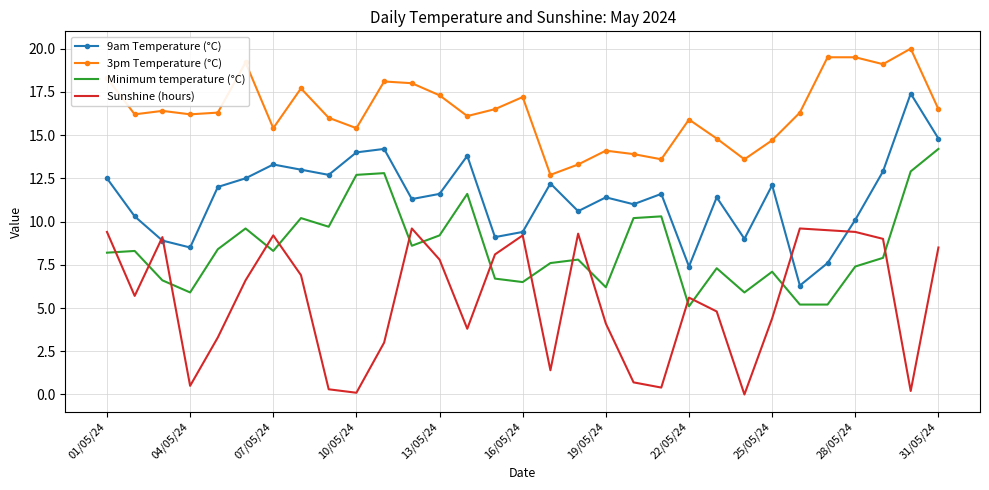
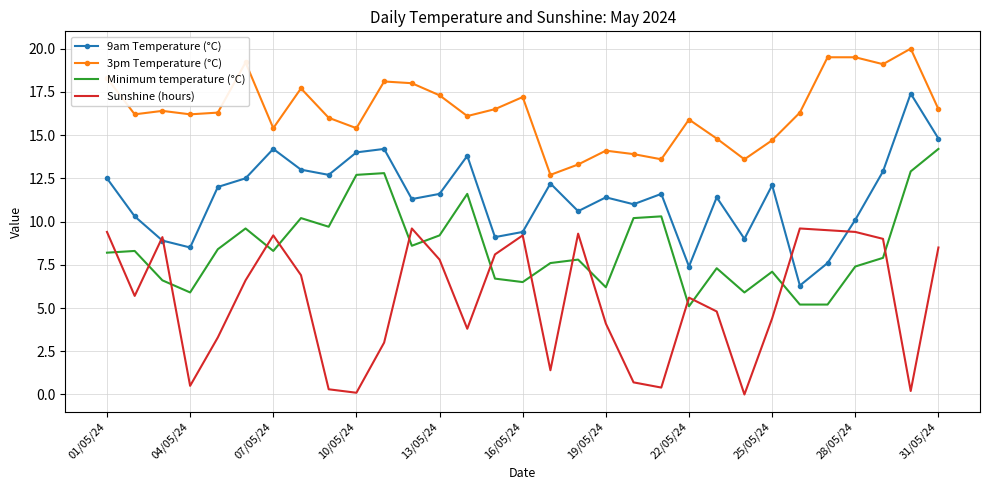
9am Temperature (°C), 07/05/24: 13.3 -> 14.2
